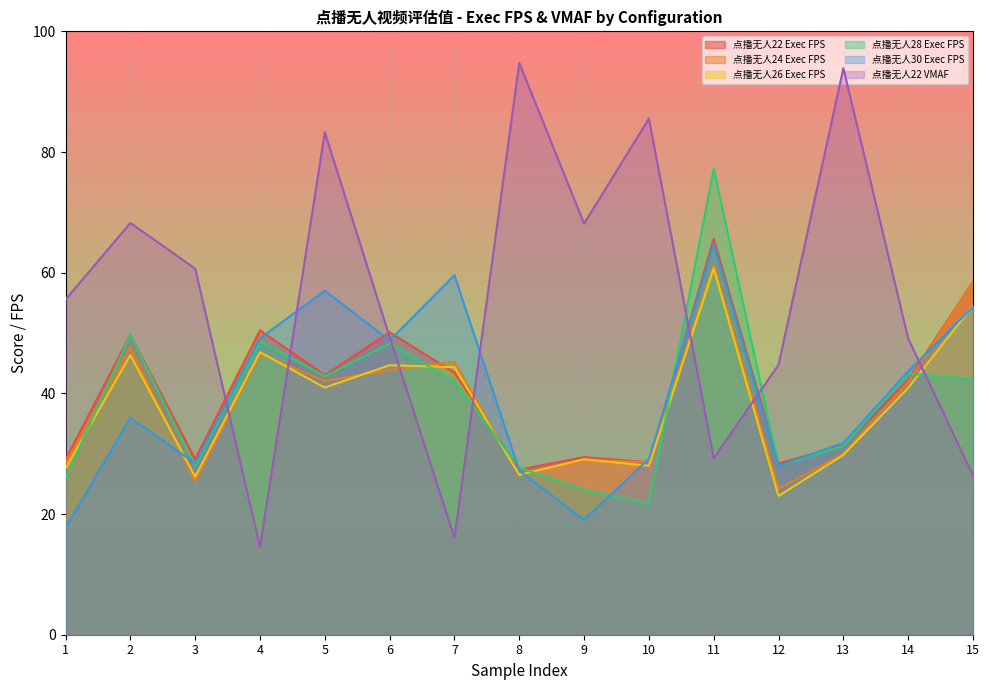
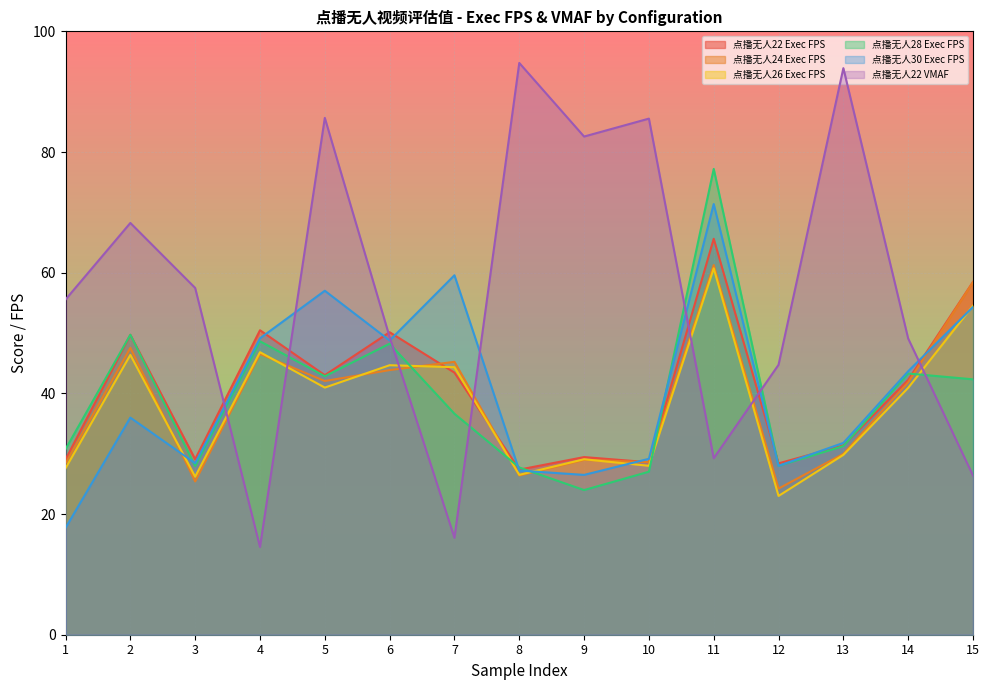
点播无人28 Exec FPS, 1: 26 -> 31
点播无人22 VMAF, 3: 61 -> 57
点播无人22 VMAF, 5: 83 -> 86
点播无人28 Exec FPS, 7: 42 -> 37
点播无人30 Exec FPS, 9: 19 -> 26
点播无人22 VMAF, 9: 68 -> 83
点播无人28 Exec FPS, 10: 22 -> 27
点播无人30 Exec FPS, 11: 65 -> 71
